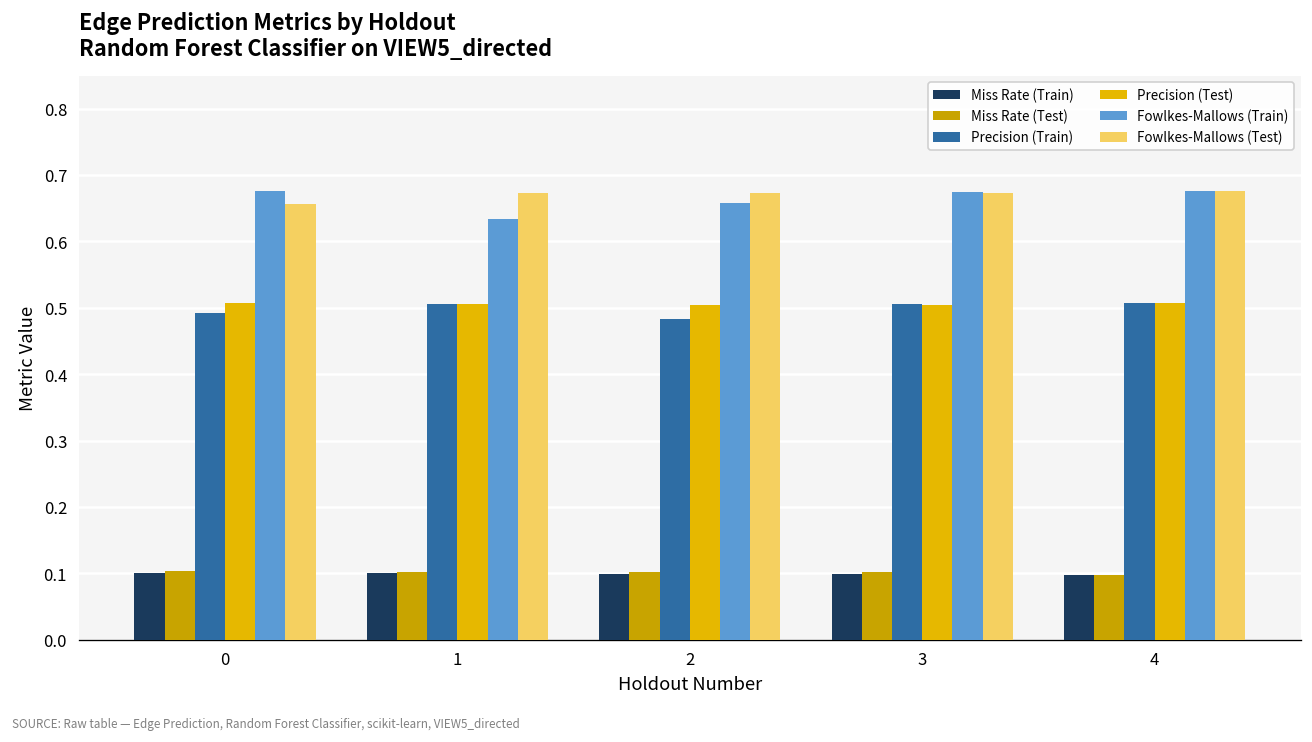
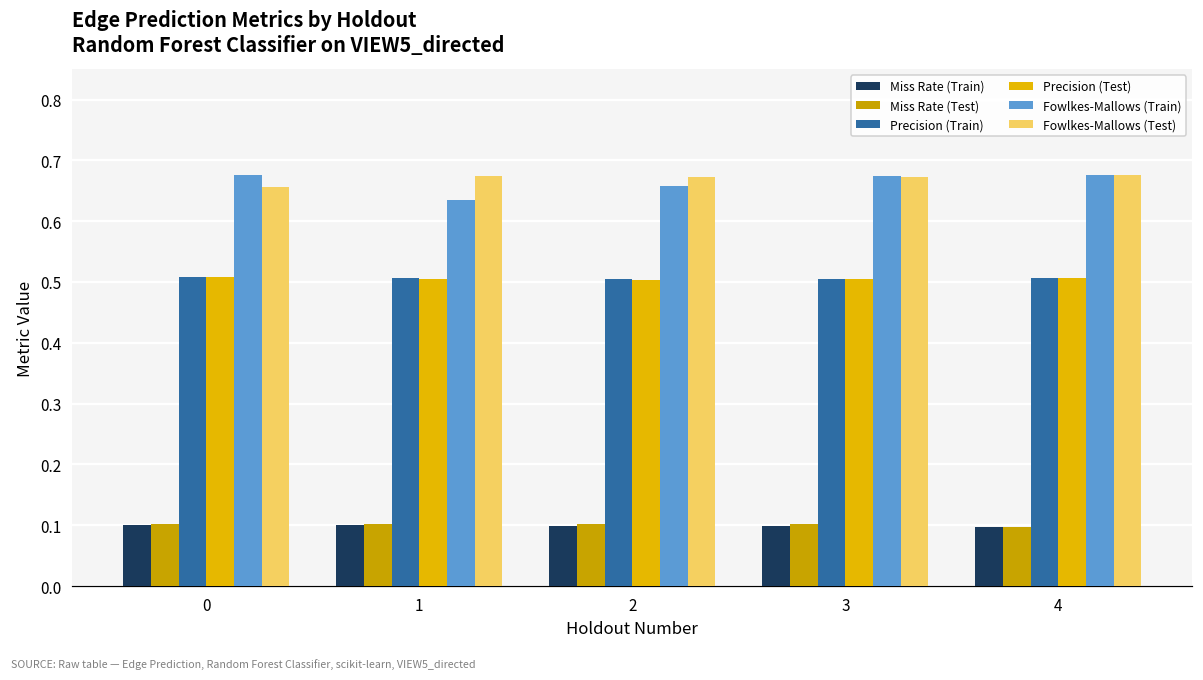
Precision (Train), 0: 0.49 -> 0.51
Precision (Train), 2: 0.48 -> 0.51
